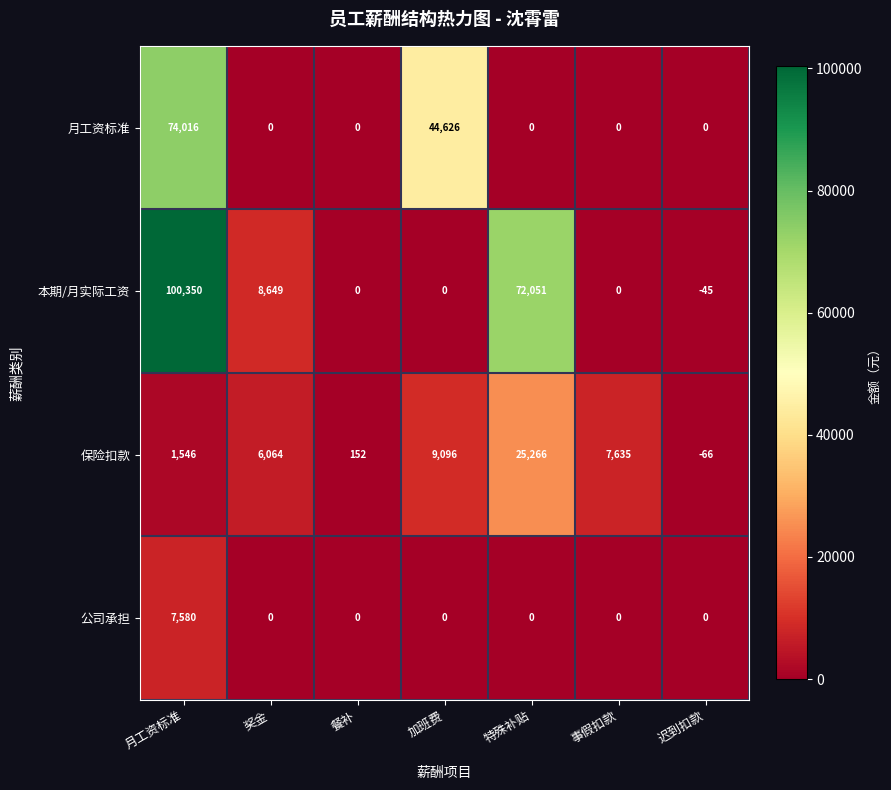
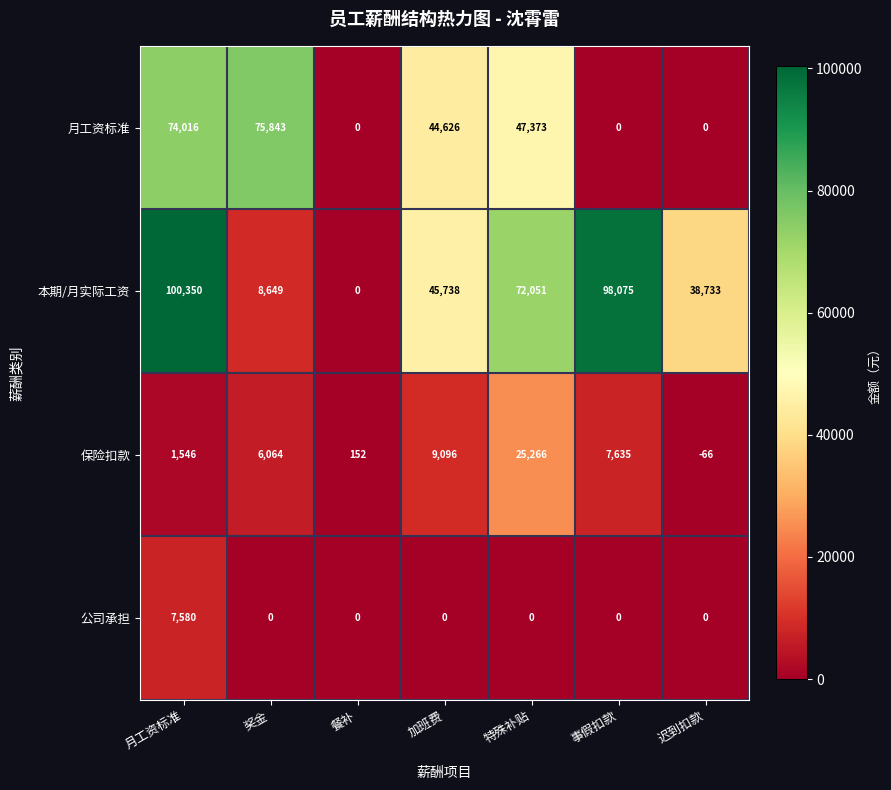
月工资标准, 奖金: 0 -> 75,843
月工资标准, 特殊补贴: 0 -> 47,373
本期/月实际工资, 加班费: 0 -> 45,738
本期/月实际工资, 事假扣款: 0 -> 98,075
本期/月实际工资, 迟到扣款: -45 -> 38,733
